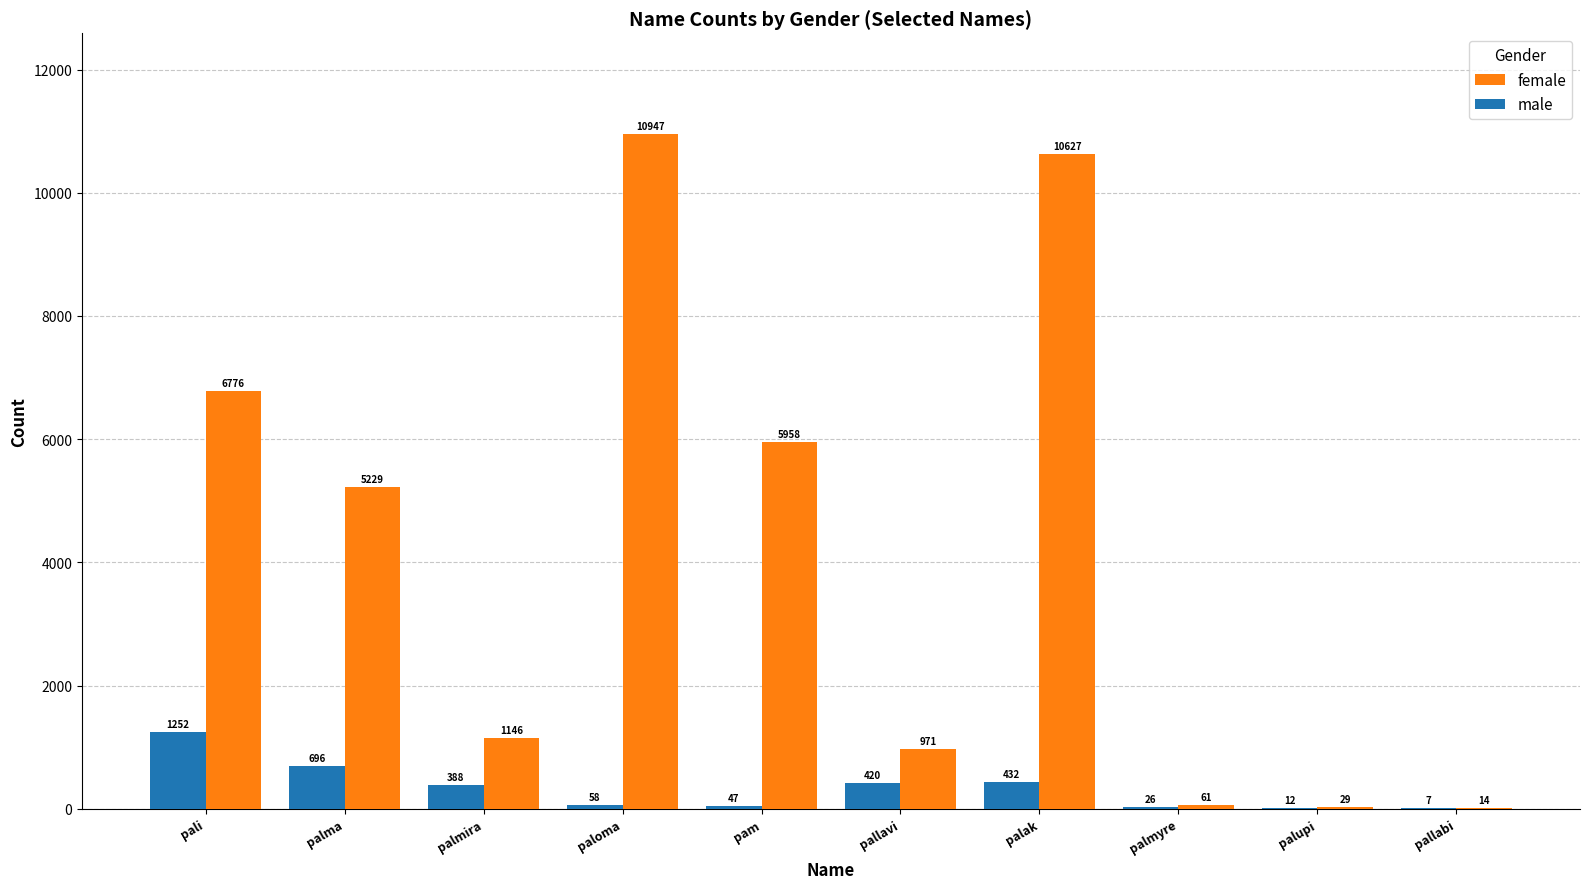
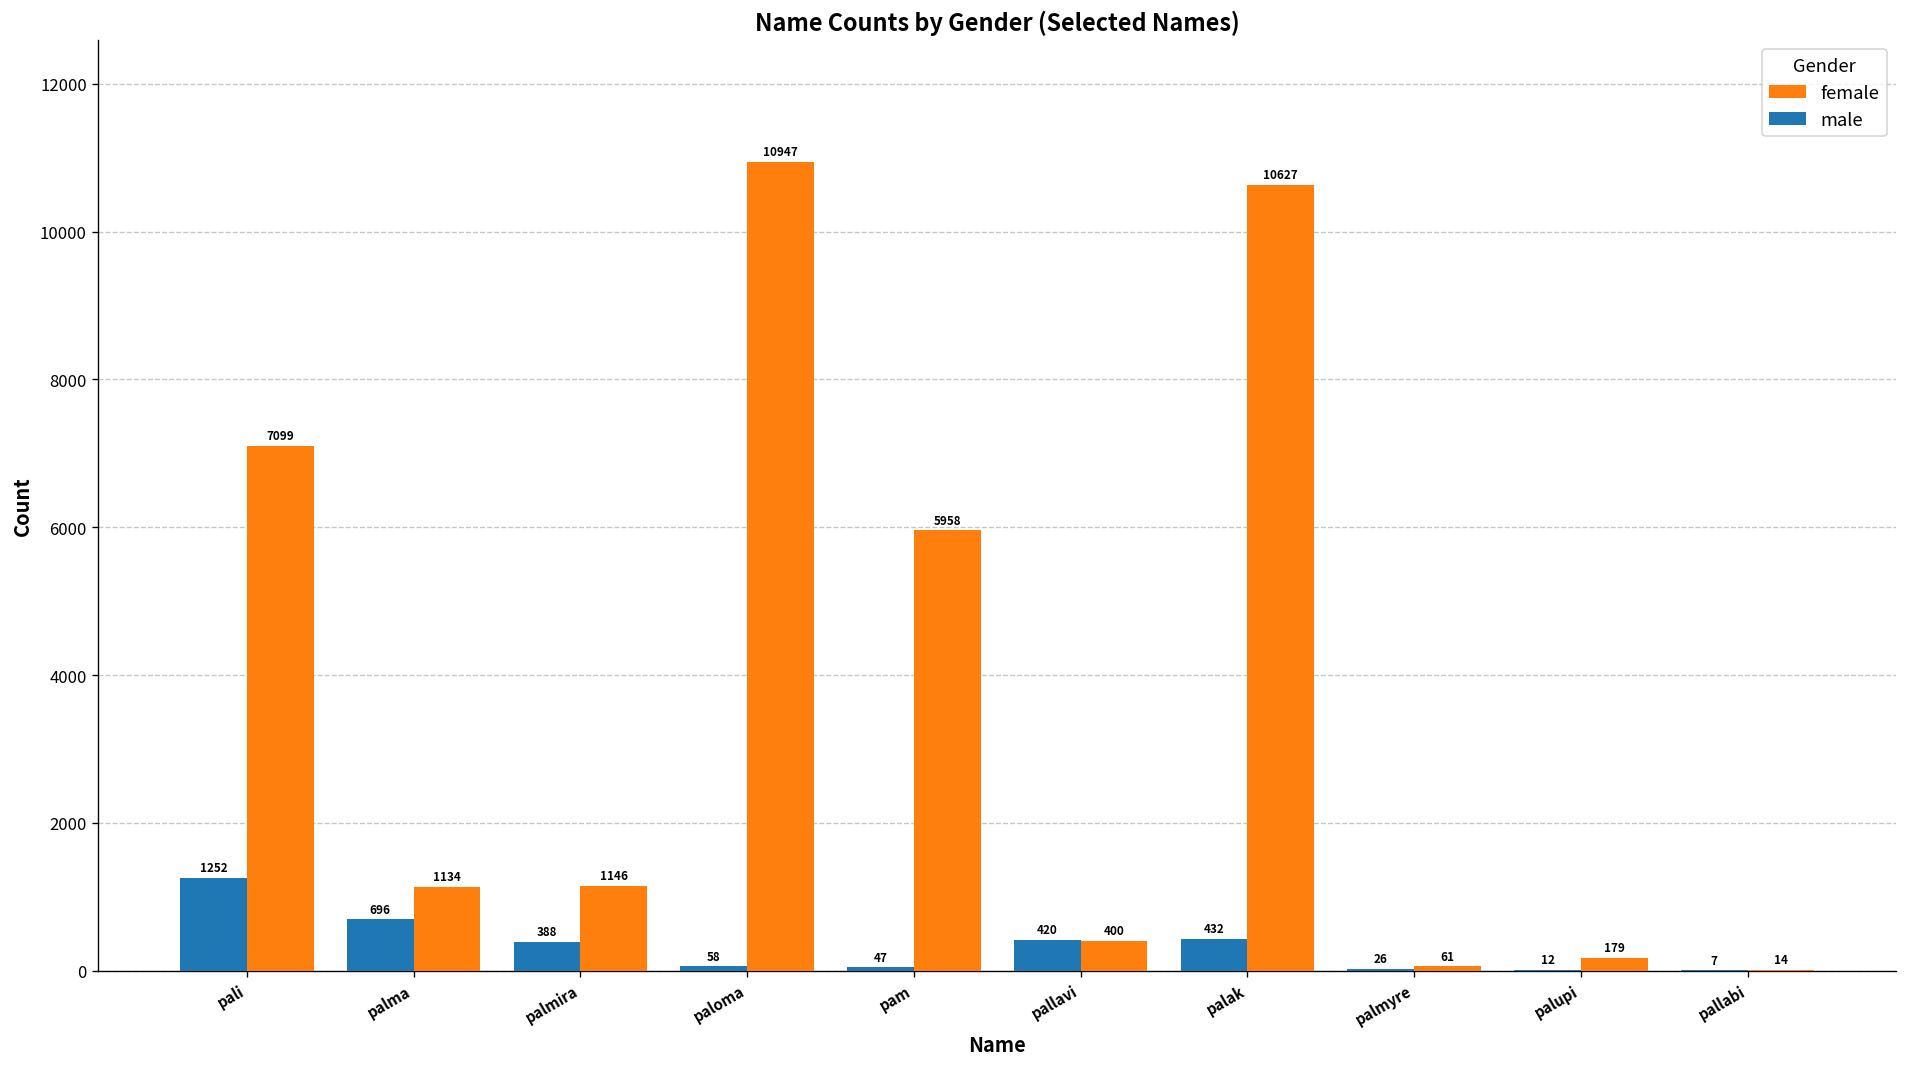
female, pali: 6776 -> 7099
female, palma: 5229 -> 1134
female, pallavi: 971 -> 400
female, palupi: 29 -> 179
